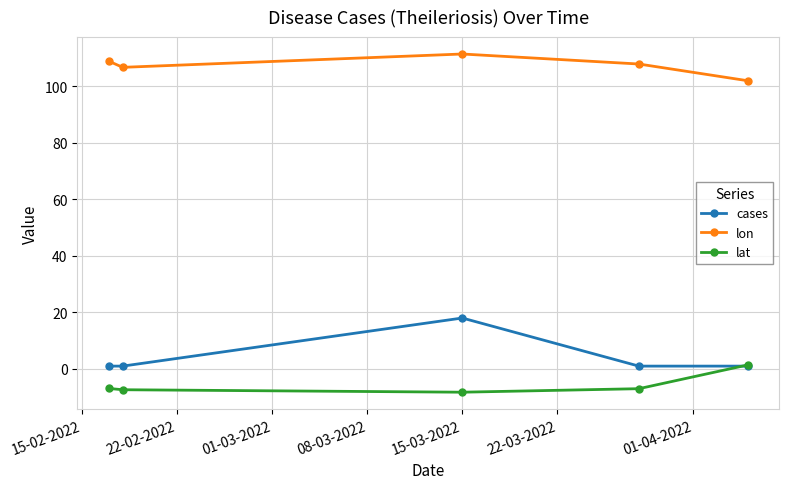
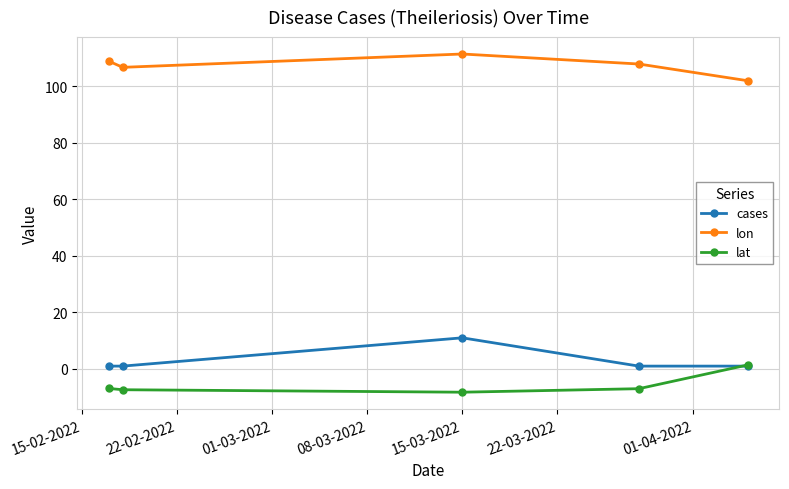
cases, 15-03-2022: 18 -> 11
